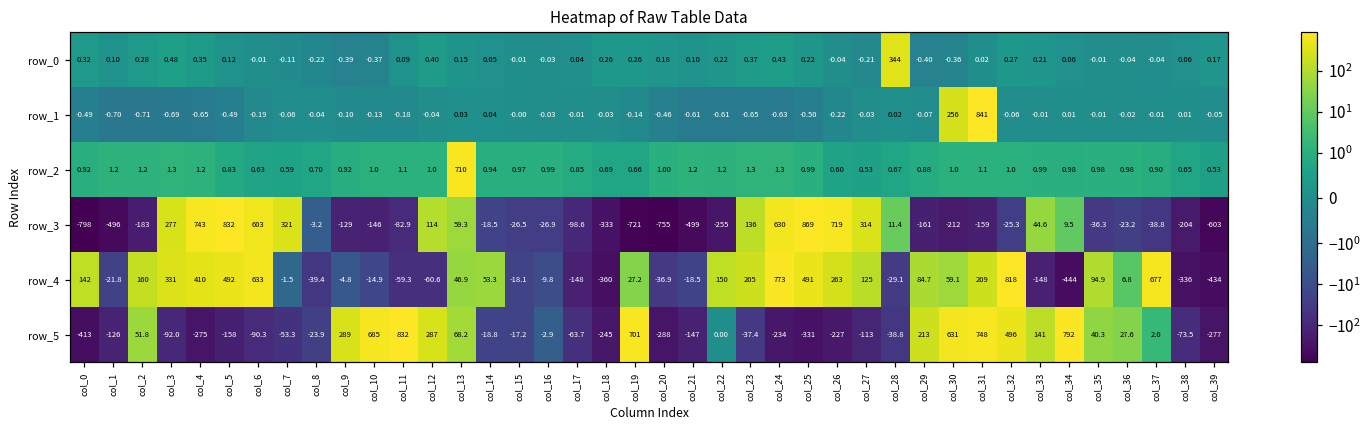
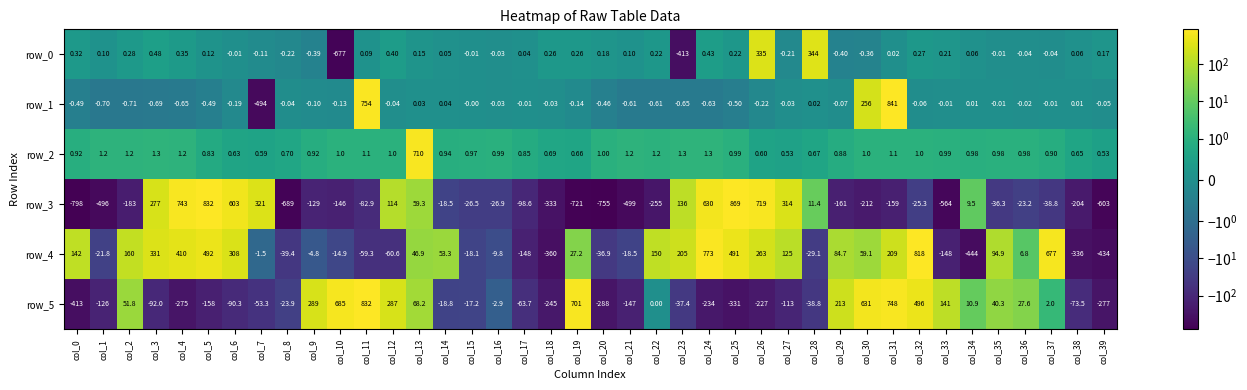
row_0, col_10: -0.37 -> -677
row_0, col_23: 0.37 -> -413
row_0, col_26: -0.04 -> 335
row_1, col_7: -0.06 -> -494
row_1, col_11: -0.18 -> 754
row_3, col_8: -3.2 -> -689
row_3, col_33: 44.6 -> -564
row_4, col_6: 633 -> 308
row_5, col_34: 792 -> 10.9
